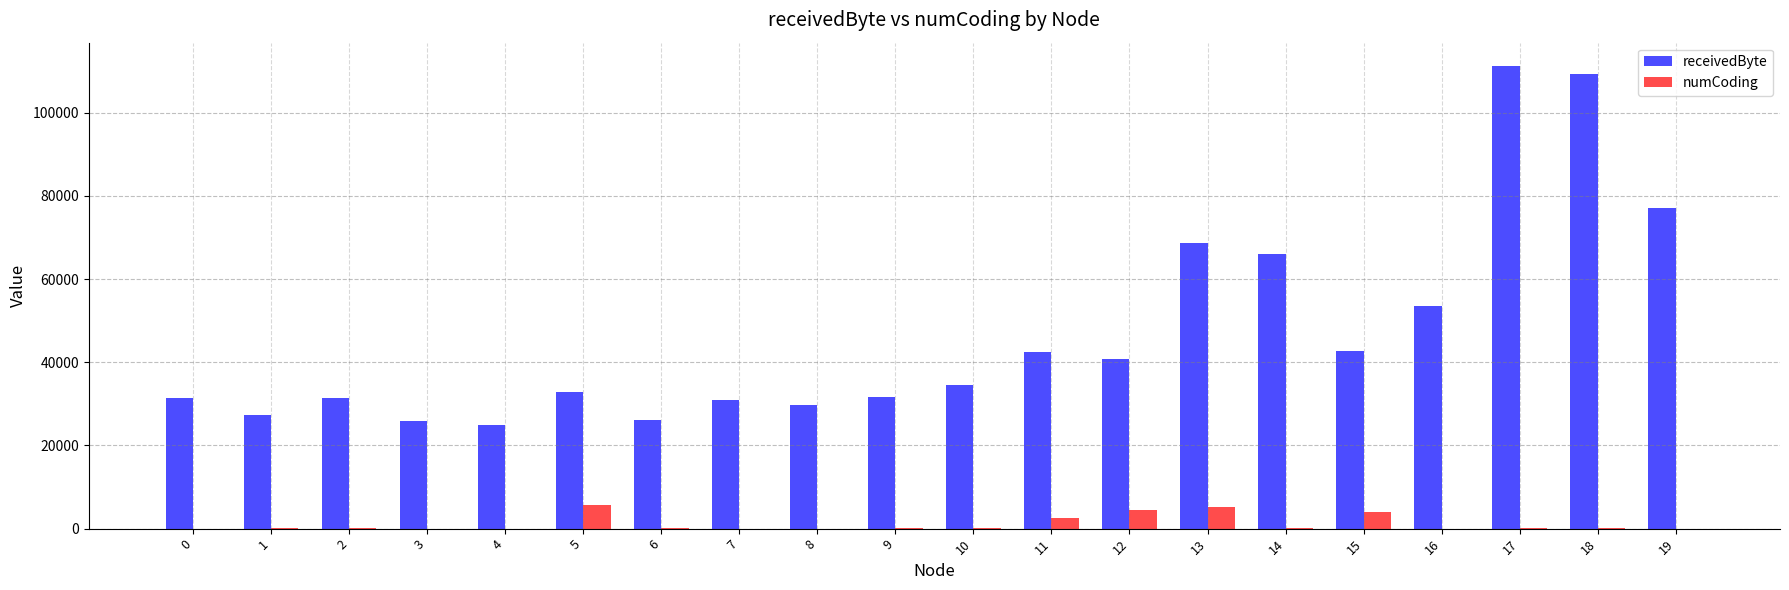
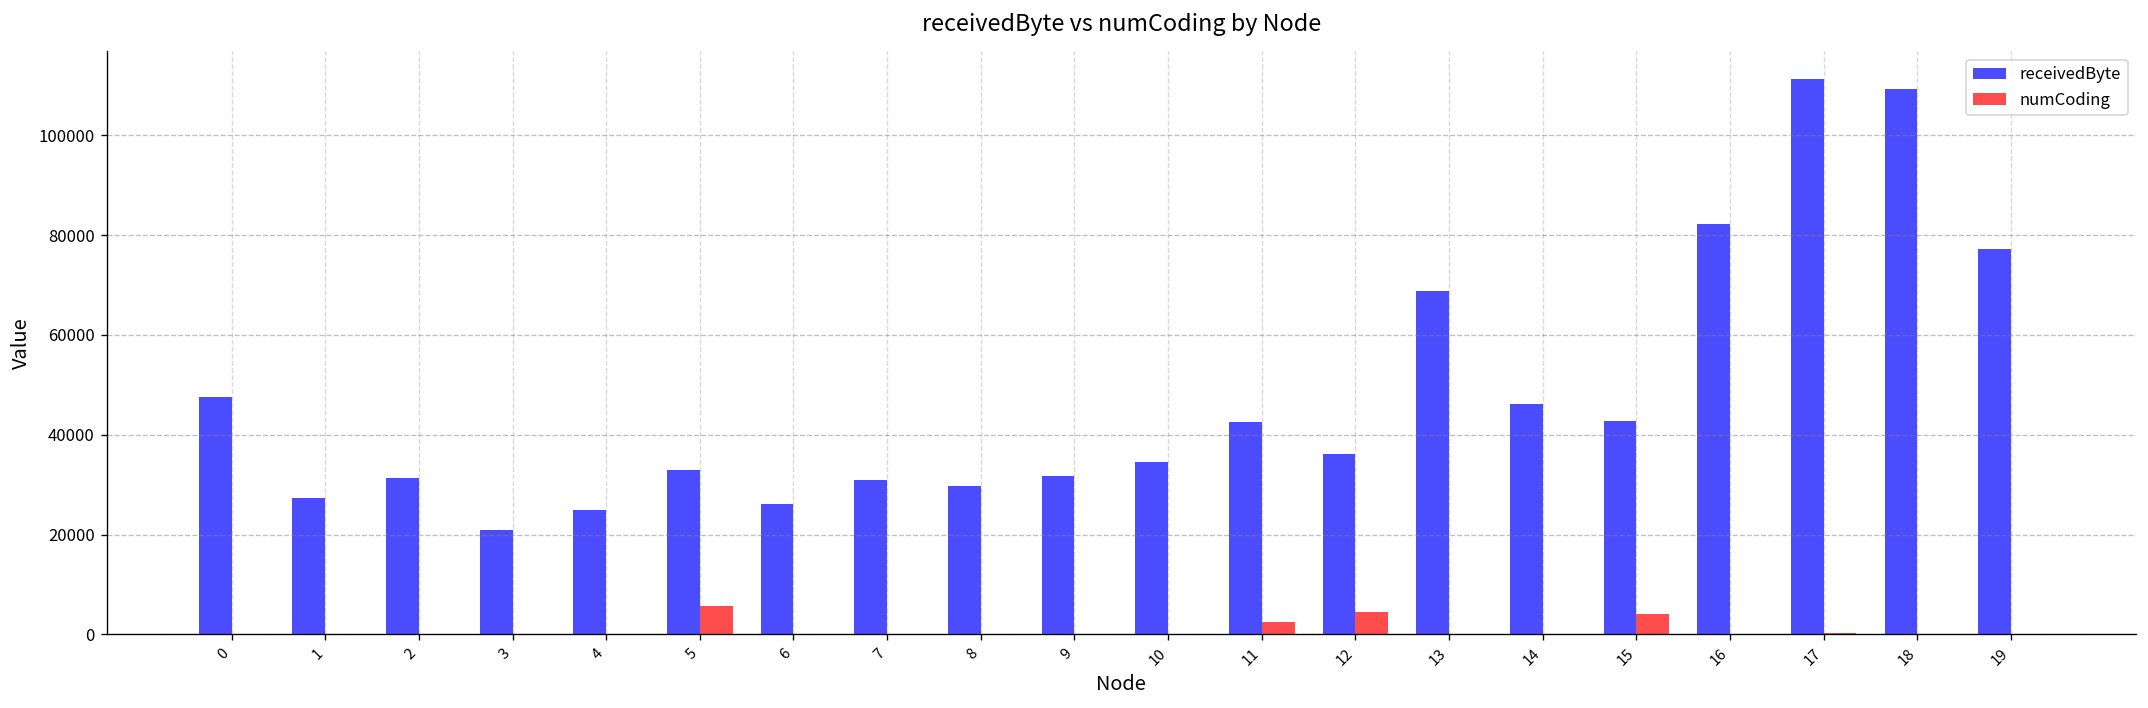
receivedByte, 0: 31000 -> 47000
receivedByte, 3: 26000 -> 21000
receivedByte, 12: 41000 -> 36000
numCoding, 13: 5000 -> 0
receivedByte, 14: 66000 -> 46000
receivedByte, 16: 53000 -> 82000
